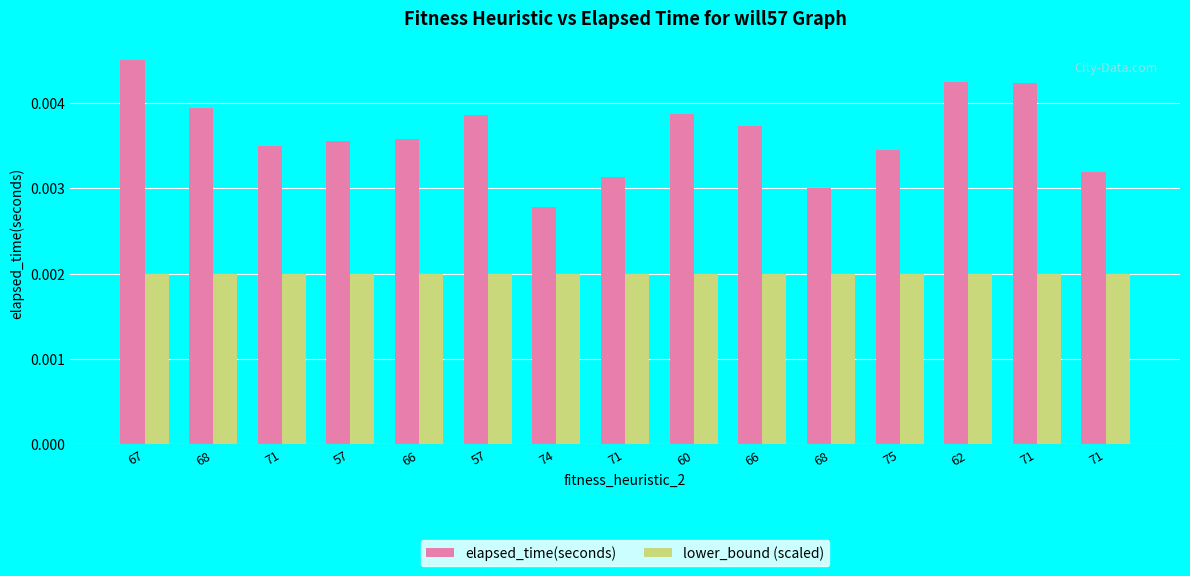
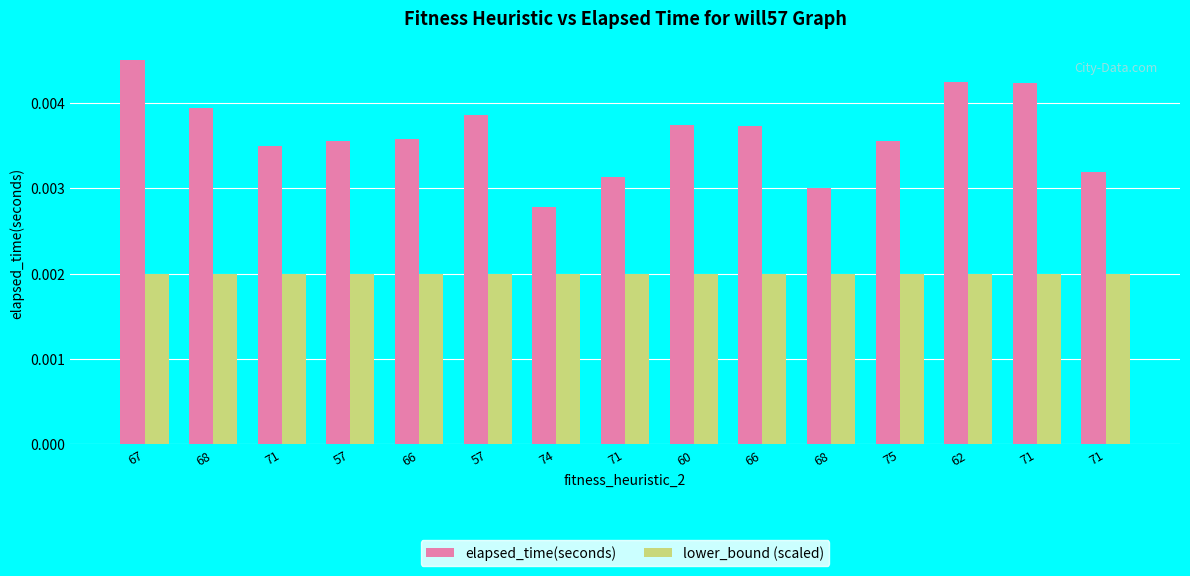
elapsed_time(seconds), 60: 0.0039 -> 0.0037
elapsed_time(seconds), 75: 0.0034 -> 0.0035
